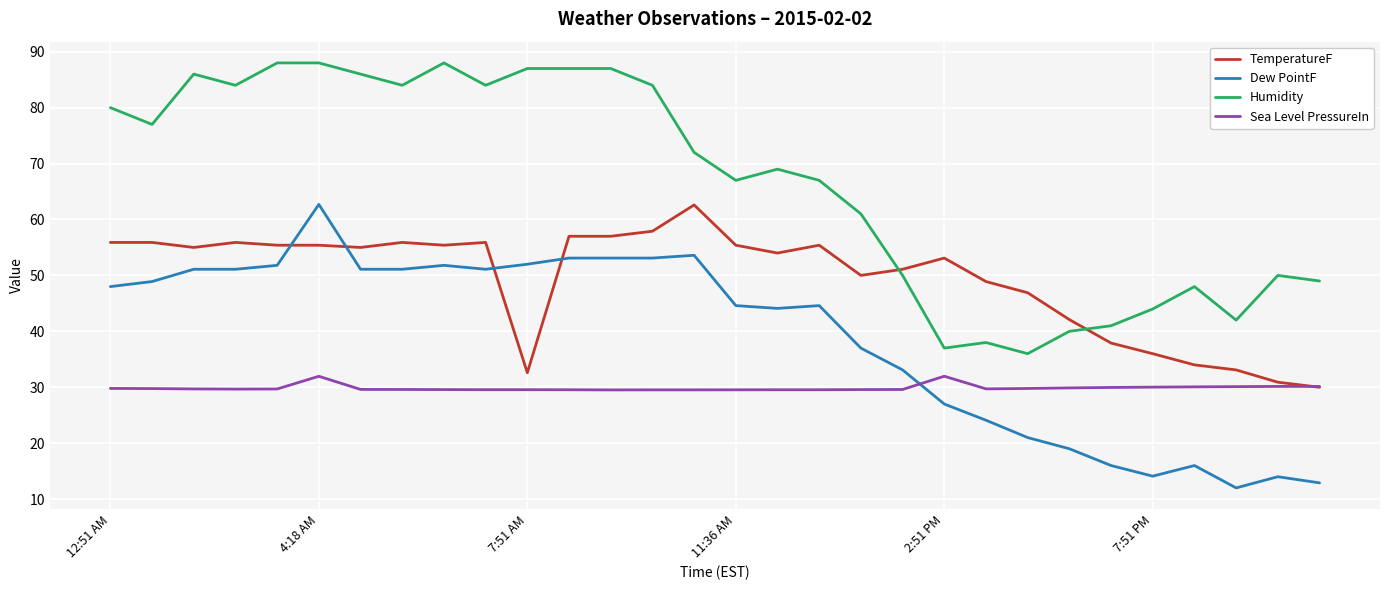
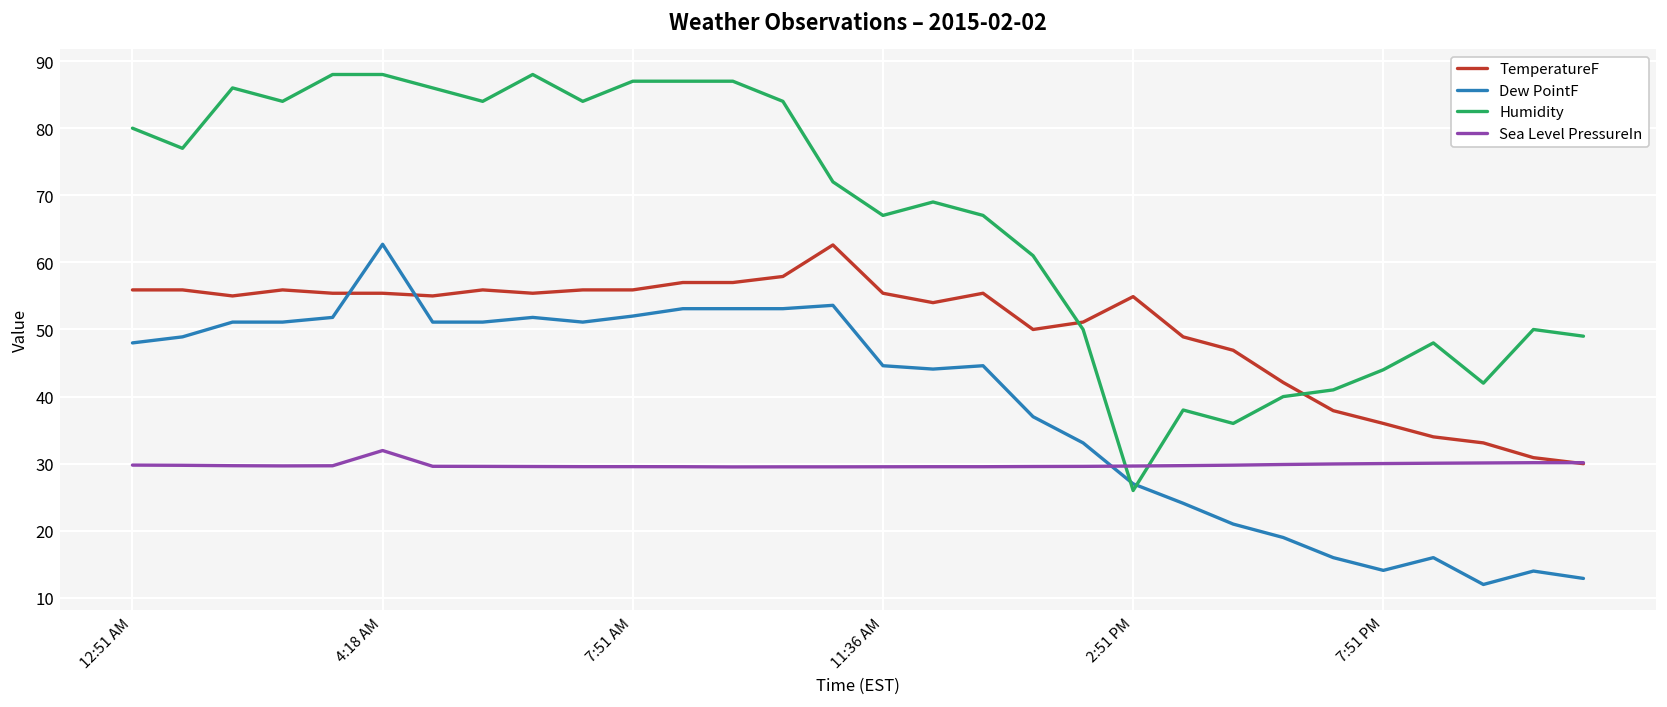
TemperatureF, 7:51 AM: 33 -> 56
TemperatureF, 2:51 PM: 53 -> 55
Humidity, 2:51 PM: 37 -> 26
Sea Level PressureIn, 2:51 PM: 32 -> 30
